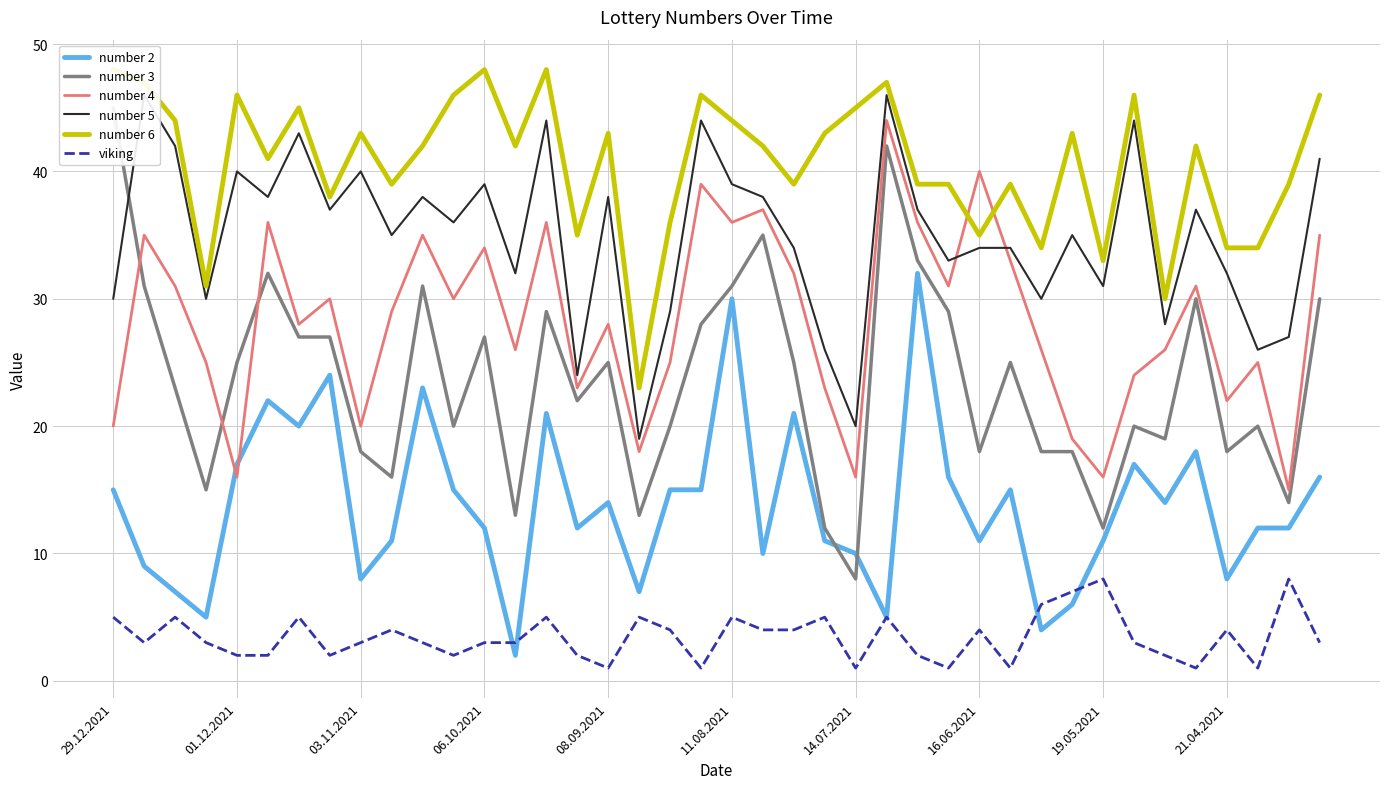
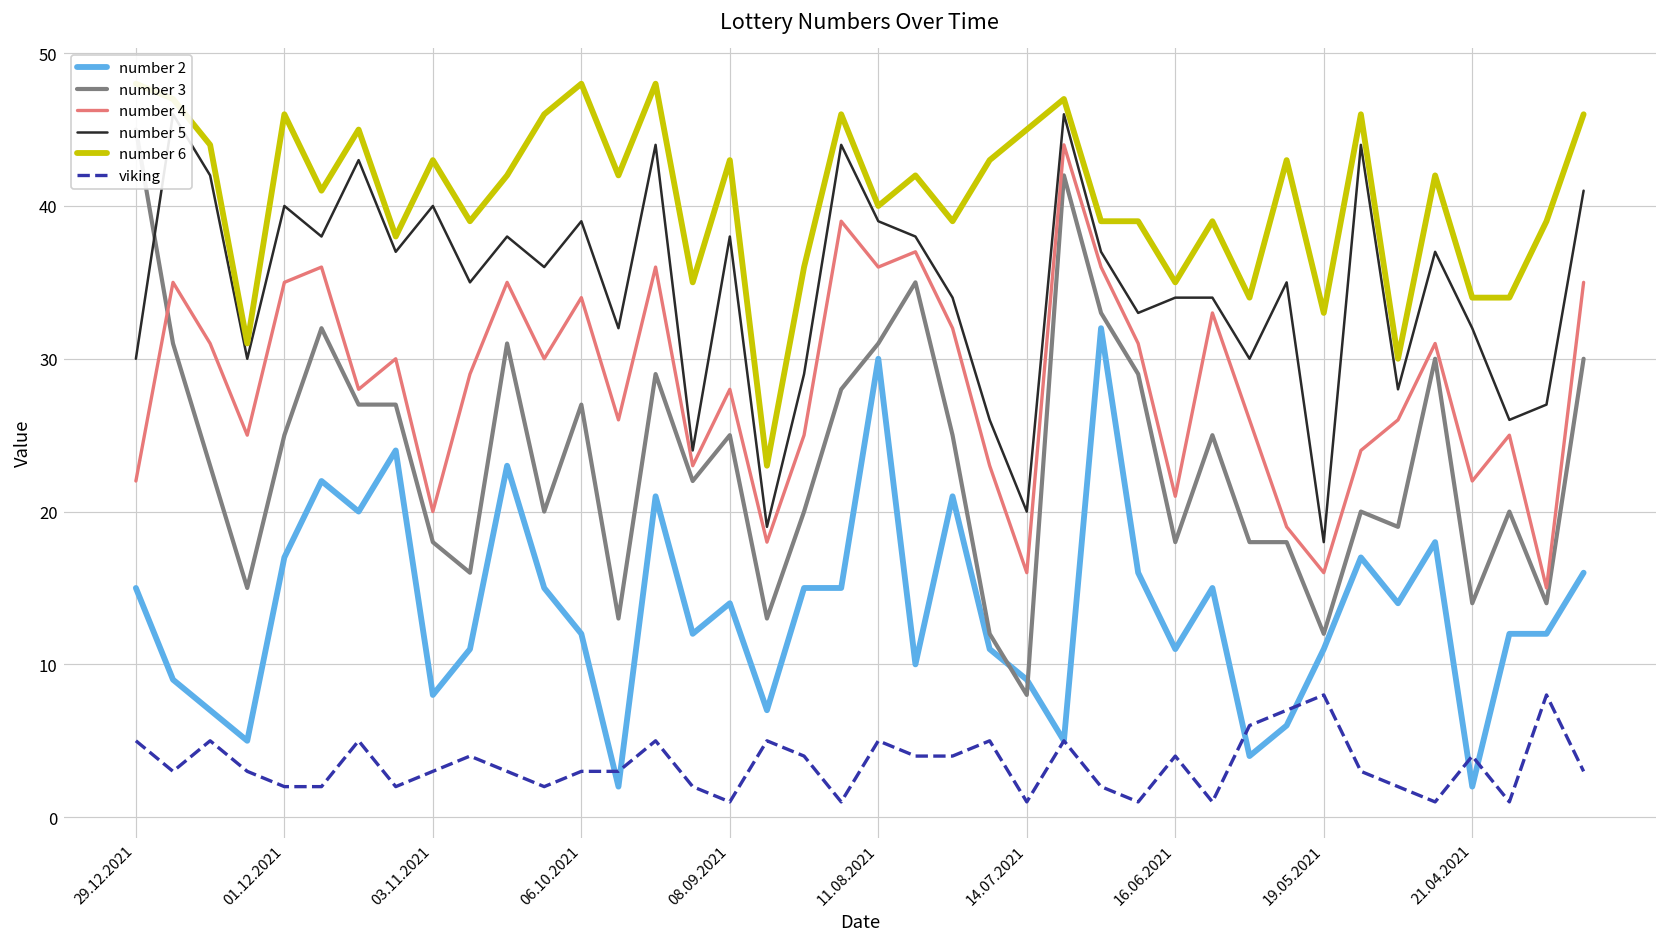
number 4, 29.12.2021: 20 -> 22
number 4, 01.12.2021: 16 -> 35
number 6, 11.08.2021: 44 -> 40
number 2, 14.07.2021: 10 -> 9
number 4, 16.06.2021: 40 -> 21
number 5, 19.05.2021: 31 -> 18
number 2, 21.04.2021: 8 -> 2
number 3, 21.04.2021: 18 -> 14
